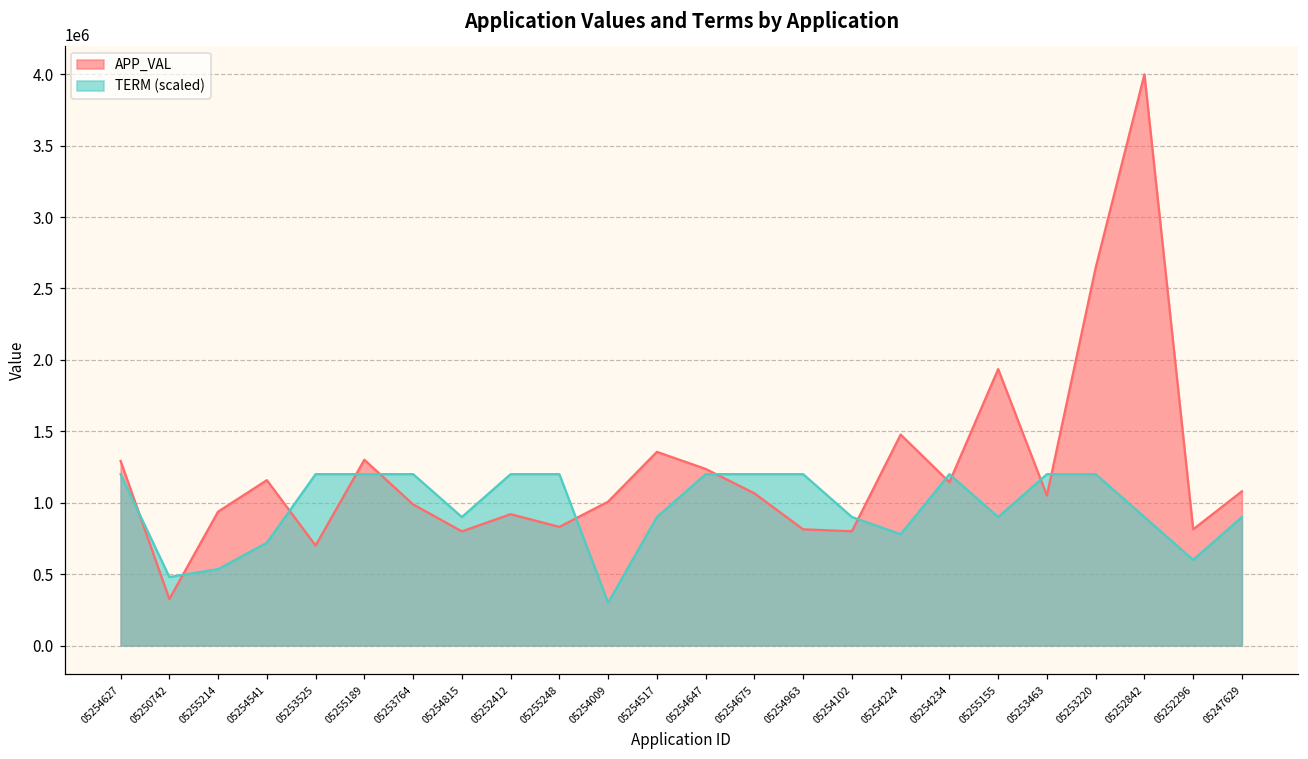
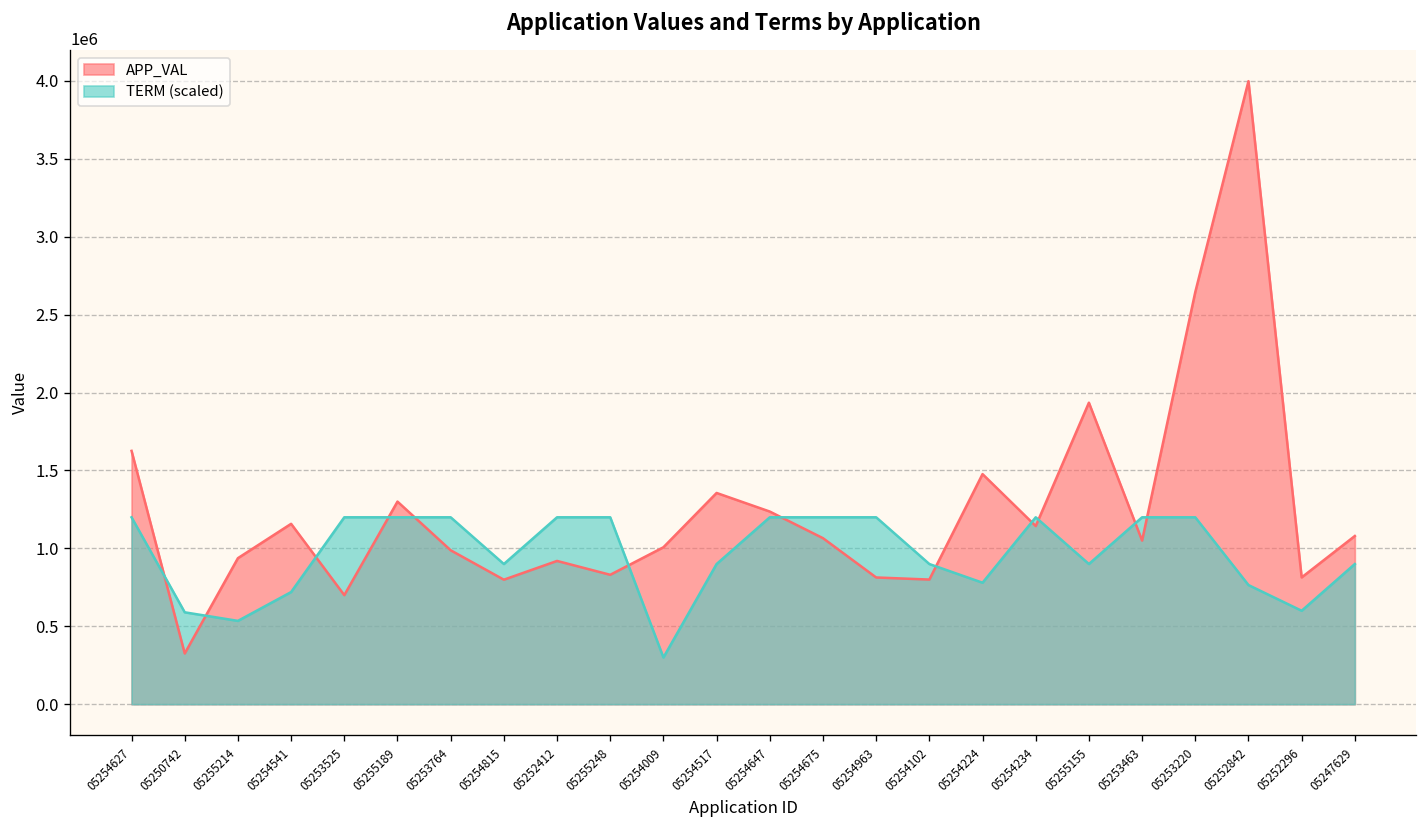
APP_VAL, 05254627: 1290000 -> 1630000
TERM (scaled), 05250742: 480000 -> 590000
TERM (scaled), 05252842: 900000 -> 760000
